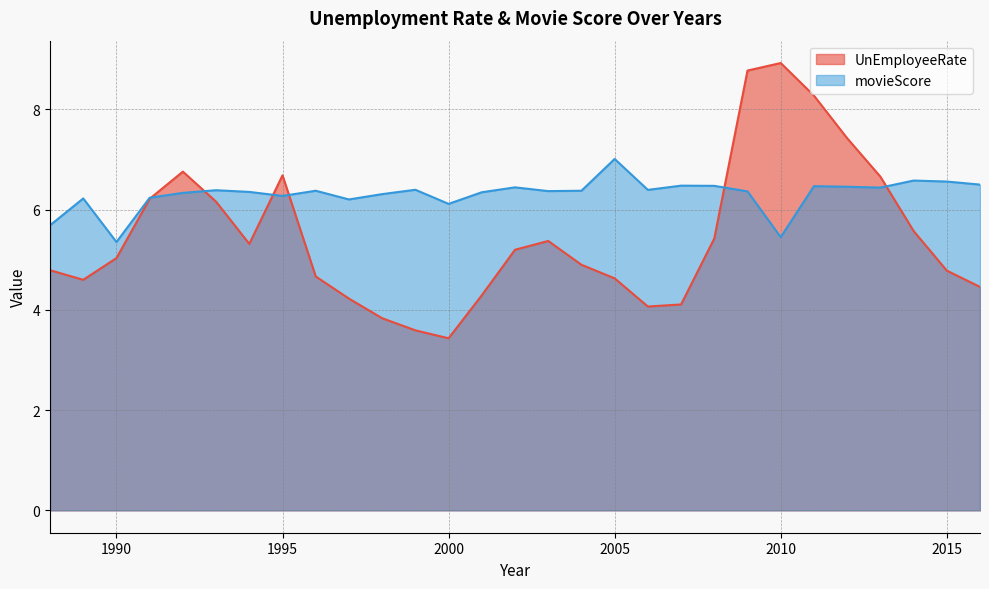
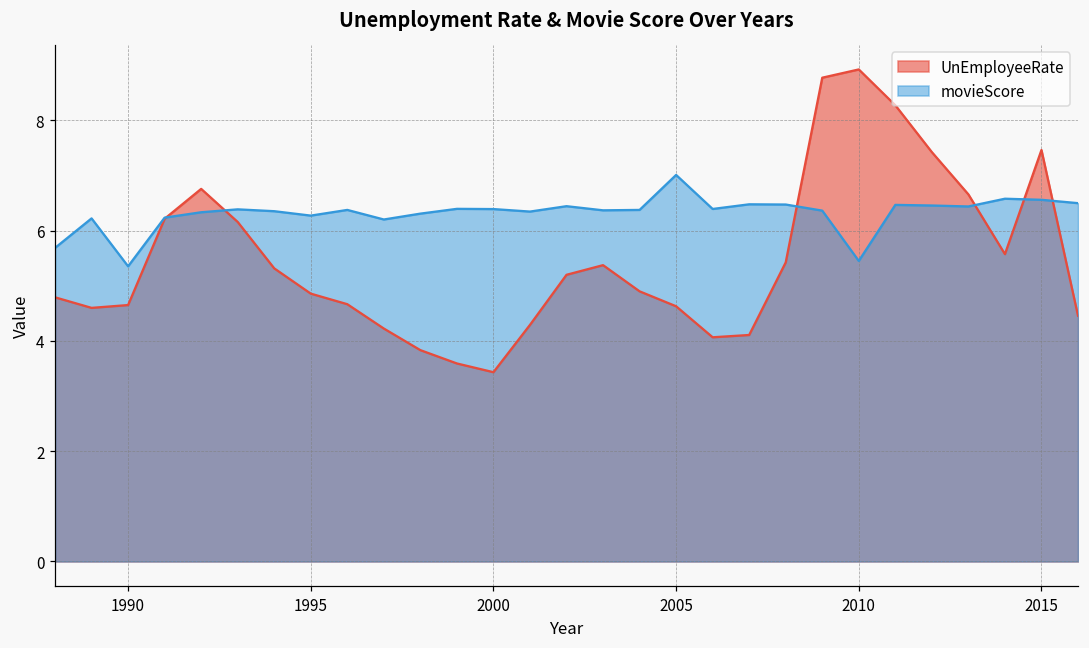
UnEmployeeRate, 1990: 5.0 -> 4.7
UnEmployeeRate, 1995: 6.7 -> 4.9
movieScore, 2000: 6.1 -> 6.4
UnEmployeeRate, 2015: 4.8 -> 7.5
